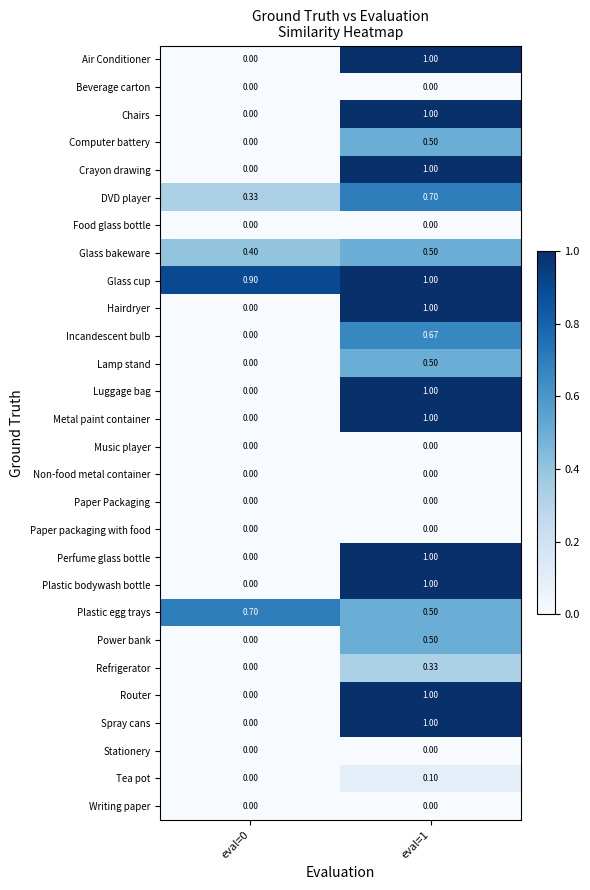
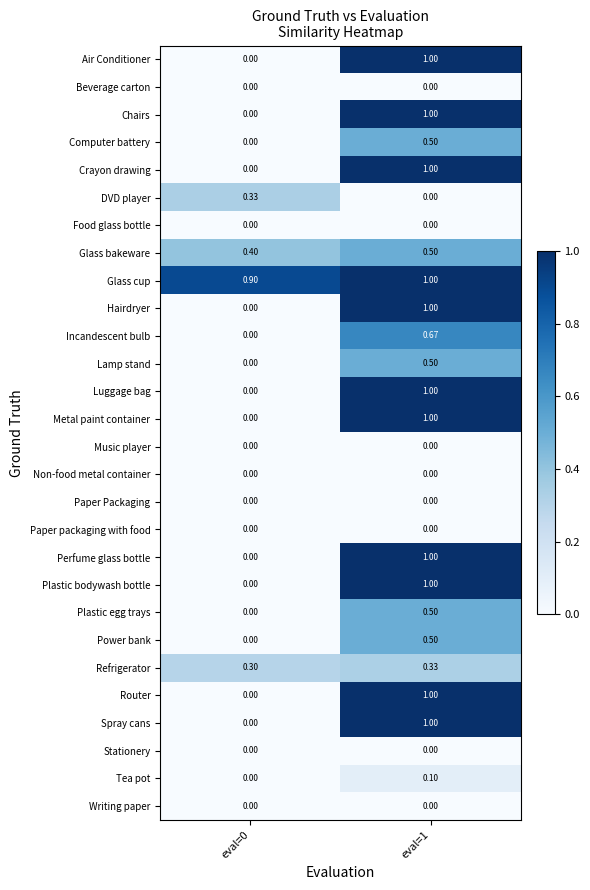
DVD player, eval=1: 0.70 -> 0.00
Plastic egg trays, eval=0: 0.70 -> 0.00
Refrigerator, eval=0: 0.00 -> 0.30
